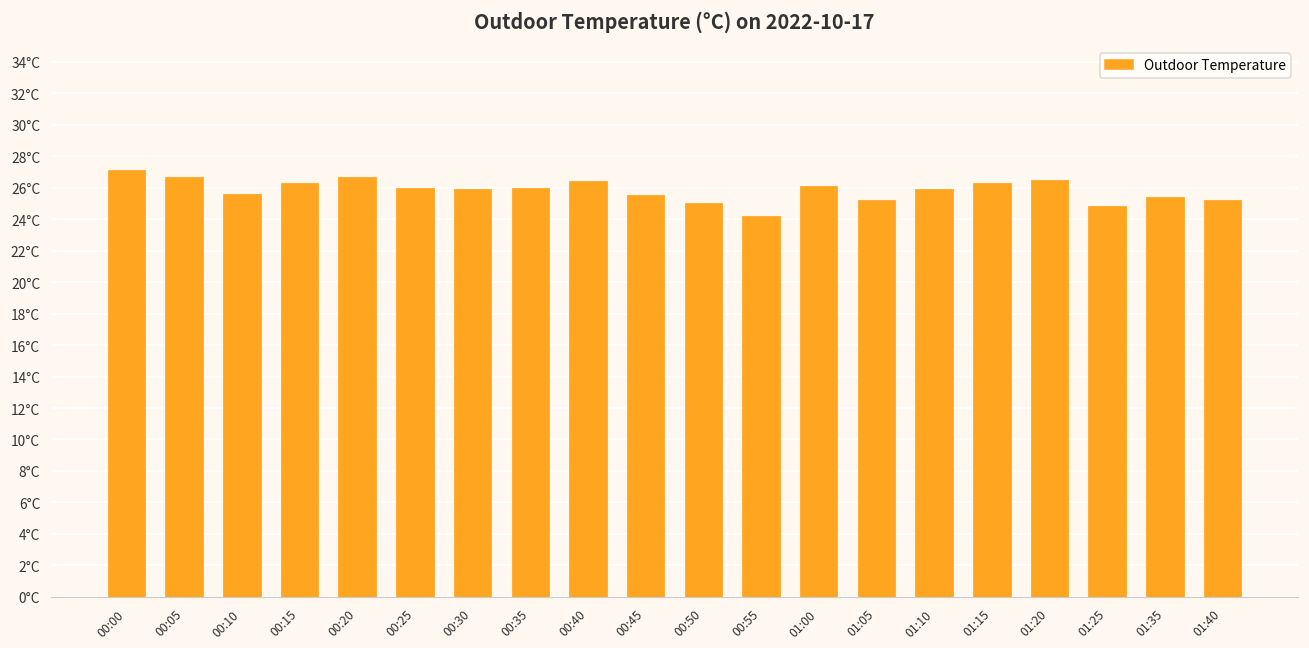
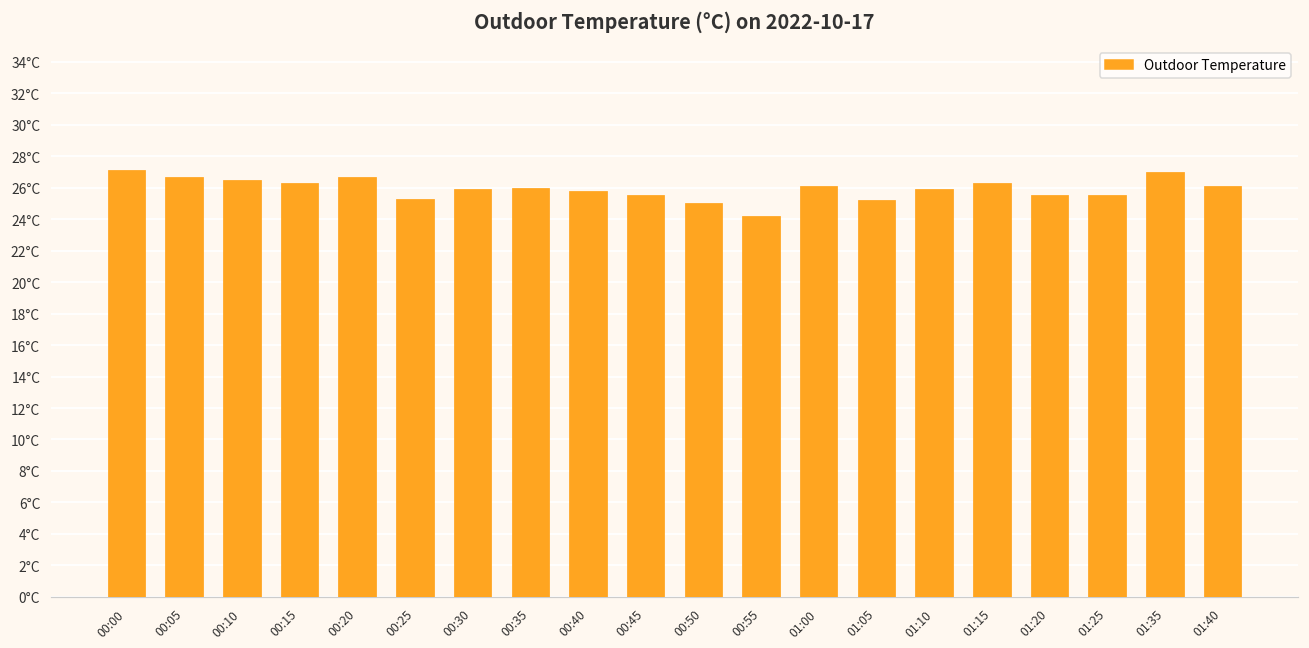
00:10: 25.6°C -> 26.5°C
00:25: 26.0°C -> 25.3°C
00:40: 26.4°C -> 25.8°C
01:20: 26.5°C -> 25.5°C
01:25: 24.8°C -> 25.5°C
01:35: 25.4°C -> 27.0°C
01:40: 25.2°C -> 26.1°C
